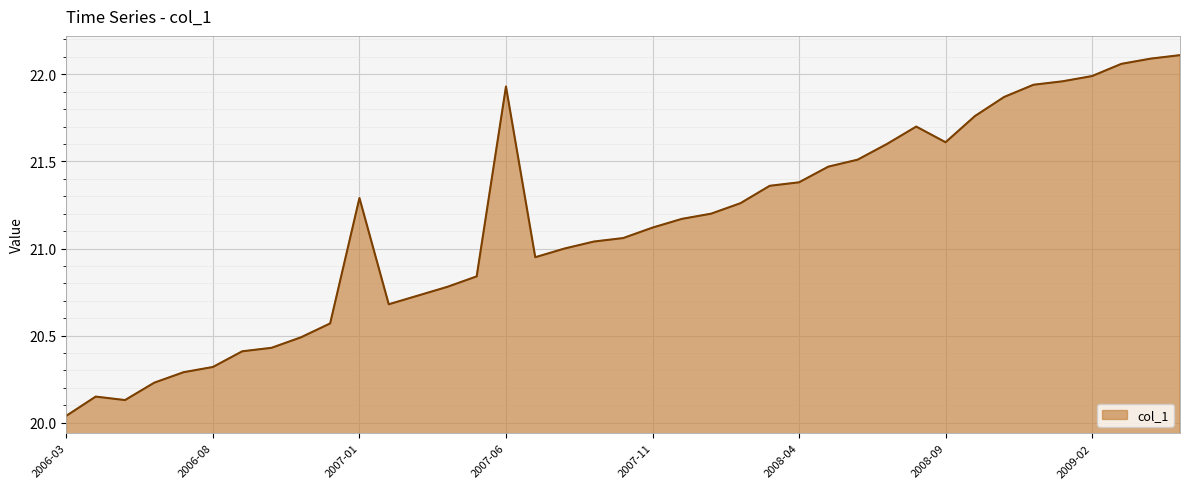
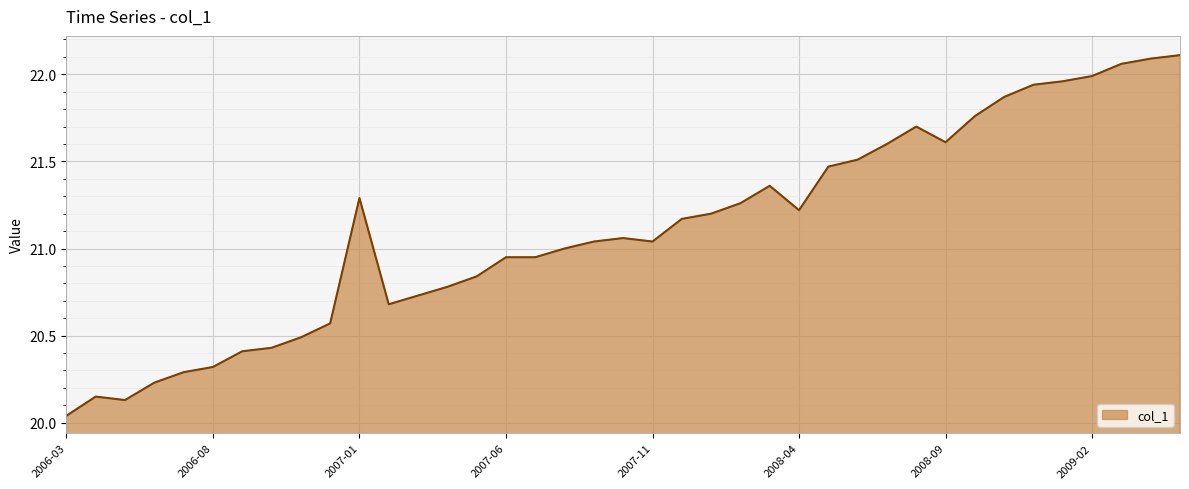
2007-06: 21.93 -> 20.95
2007-11: 21.12 -> 21.04
2008-04: 21.38 -> 21.22
